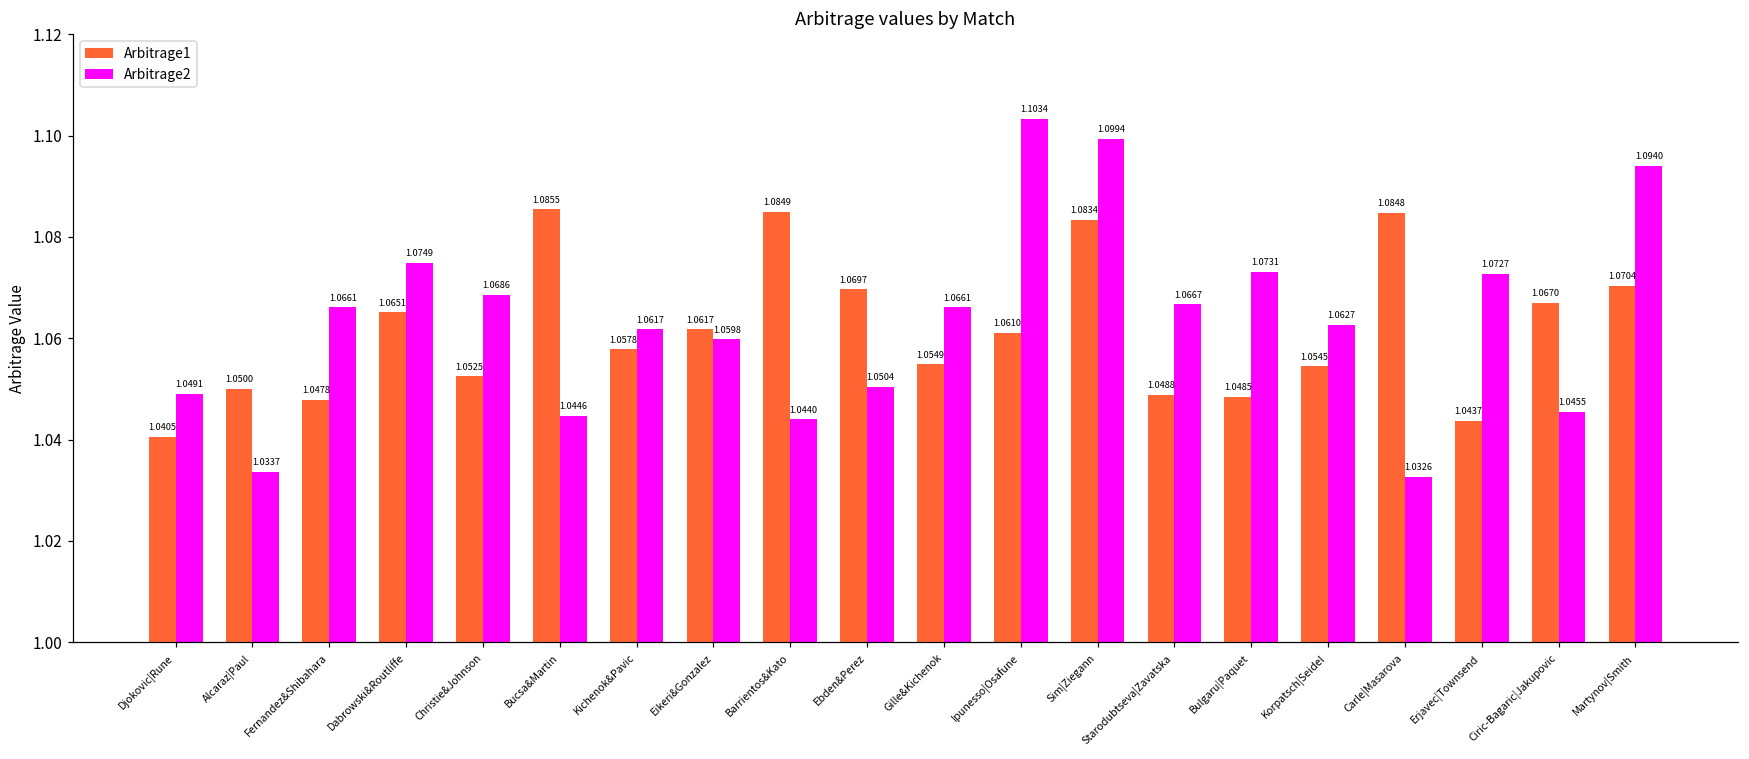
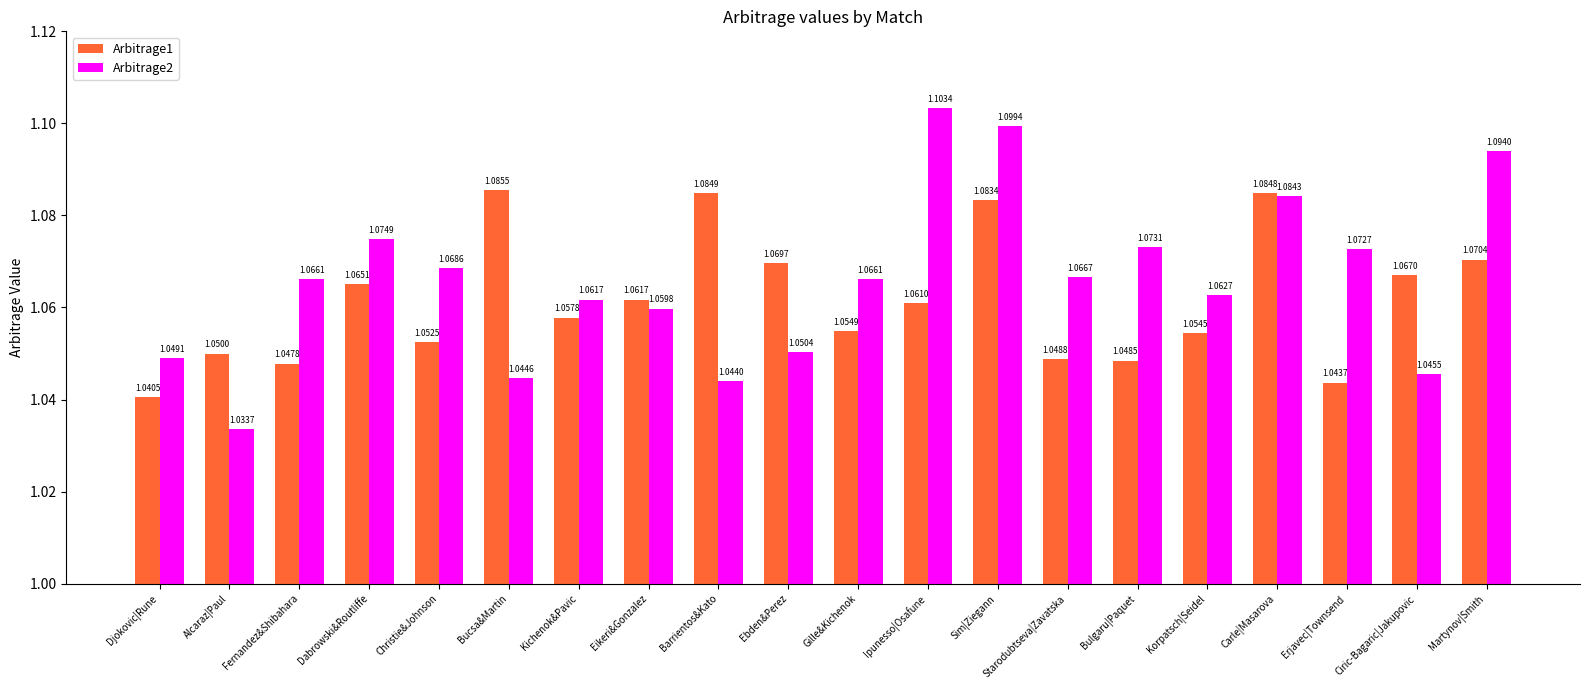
Arbitrage2, Carle|Masarova: 1.0326 -> 1.0843
